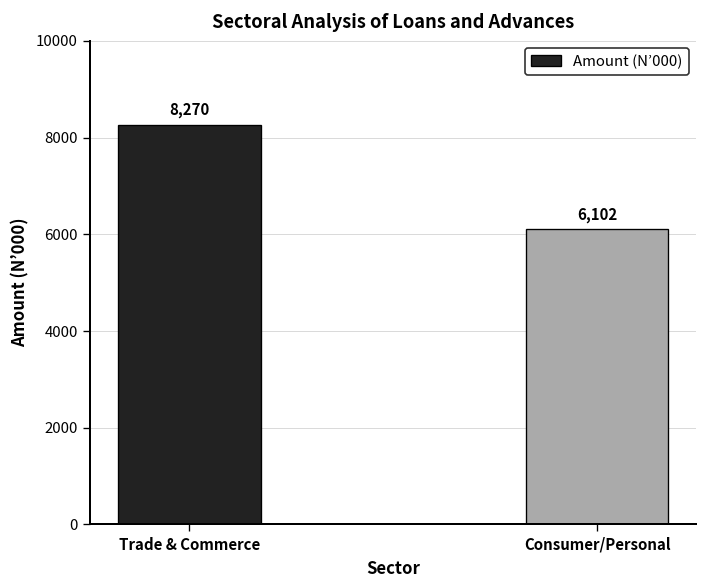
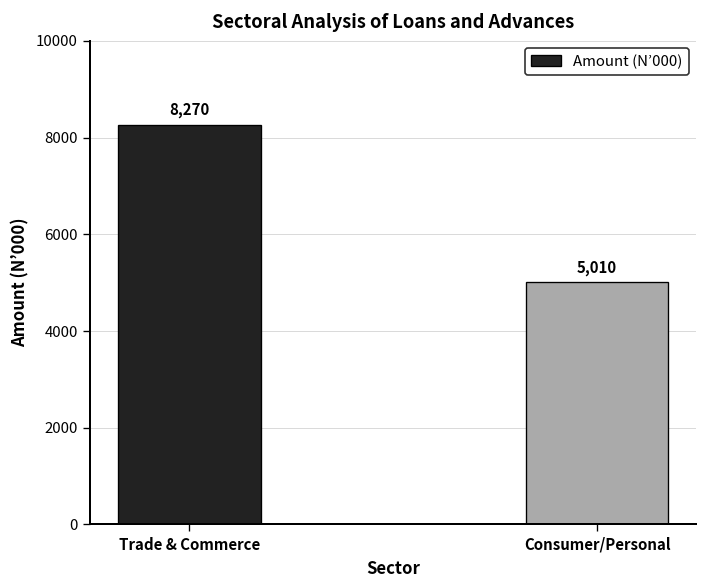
Consumer/Personal: 6,102 -> 5,010
